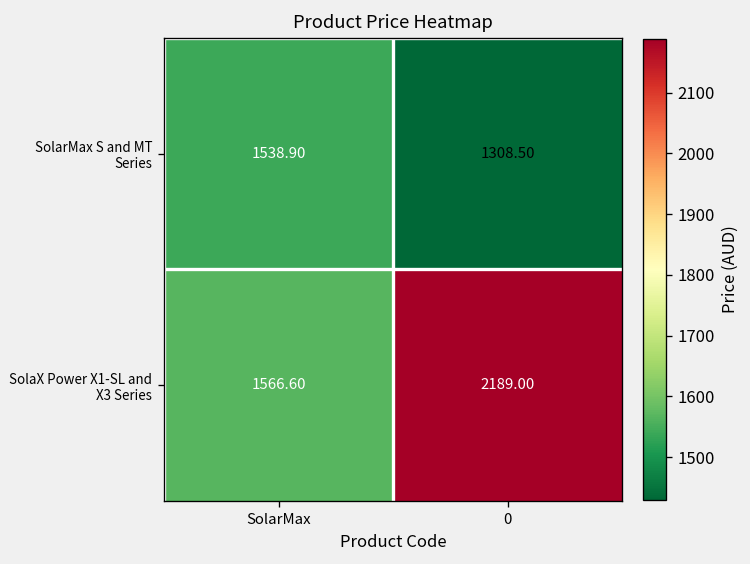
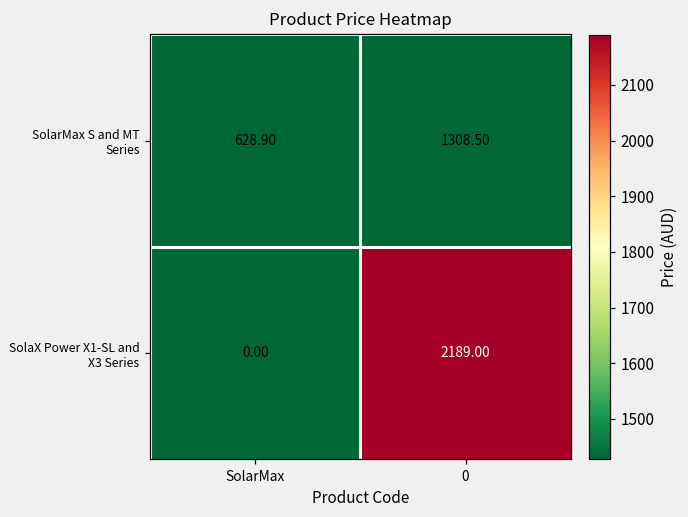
SolarMax S and MT Series, SolarMax: 1538.90 -> 628.90
SolaX Power X1-SL and X3 Series, SolarMax: 1566.60 -> 0.00
